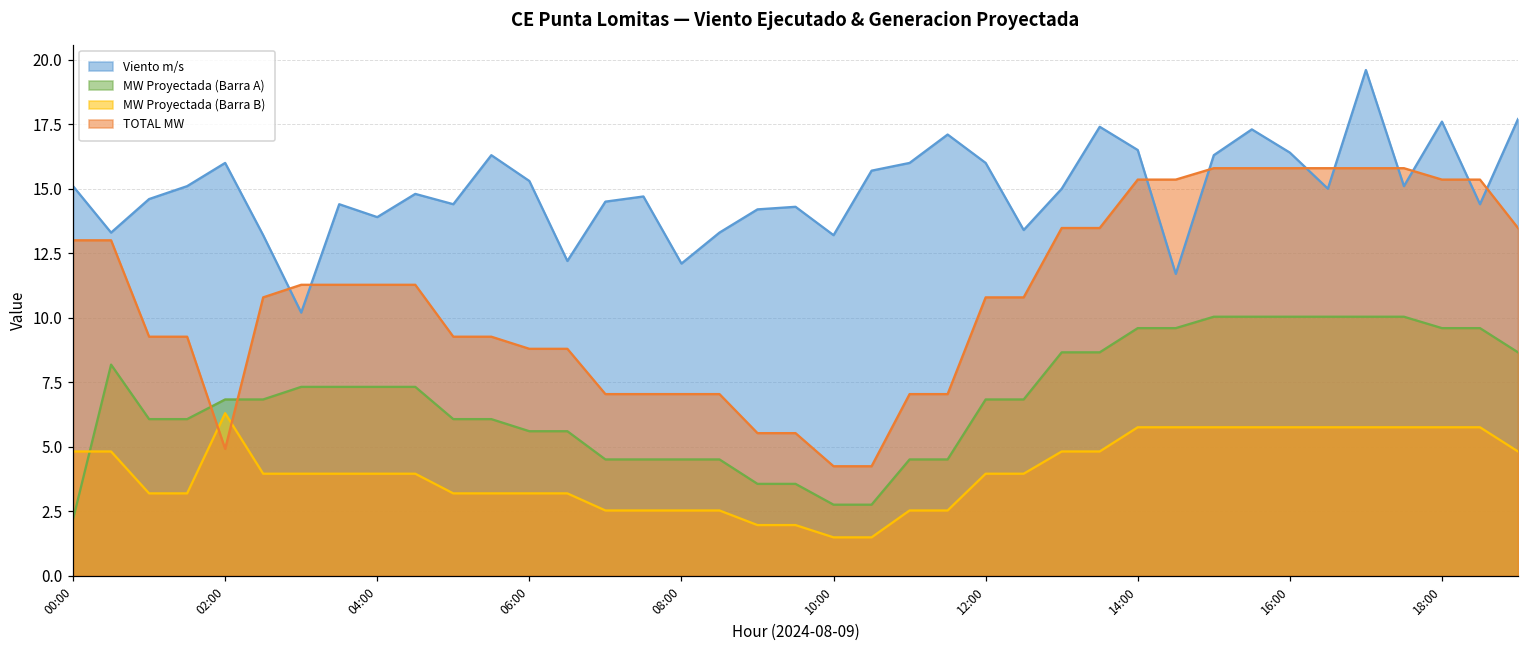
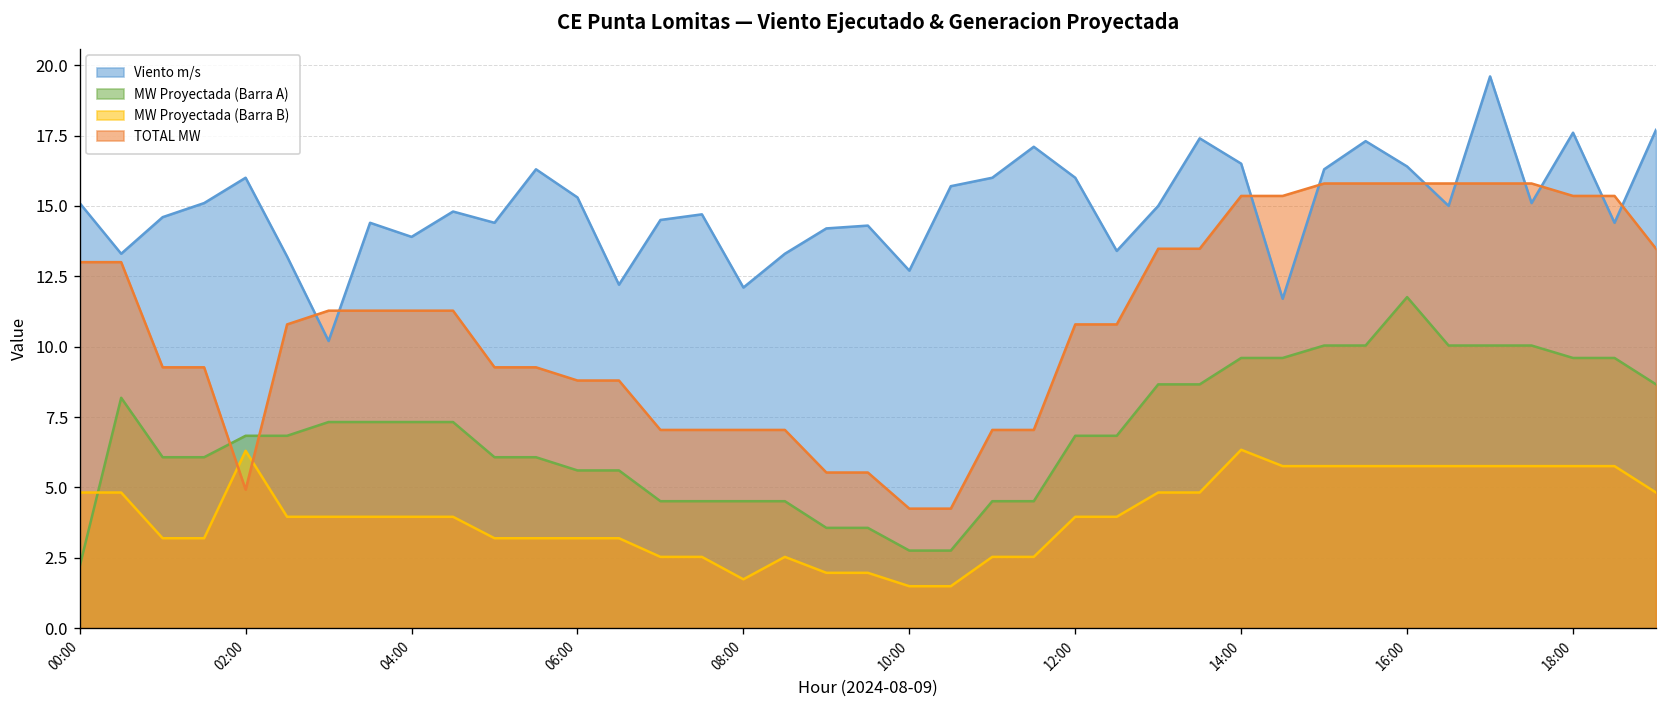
MW Proyectada (Barra B), 08:00: 2.5 -> 1.7
Viento m/s, 10:00: 13.2 -> 12.7
MW Proyectada (Barra B), 14:00: 5.8 -> 6.3
MW Proyectada (Barra A), 16:00: 10.0 -> 11.8
